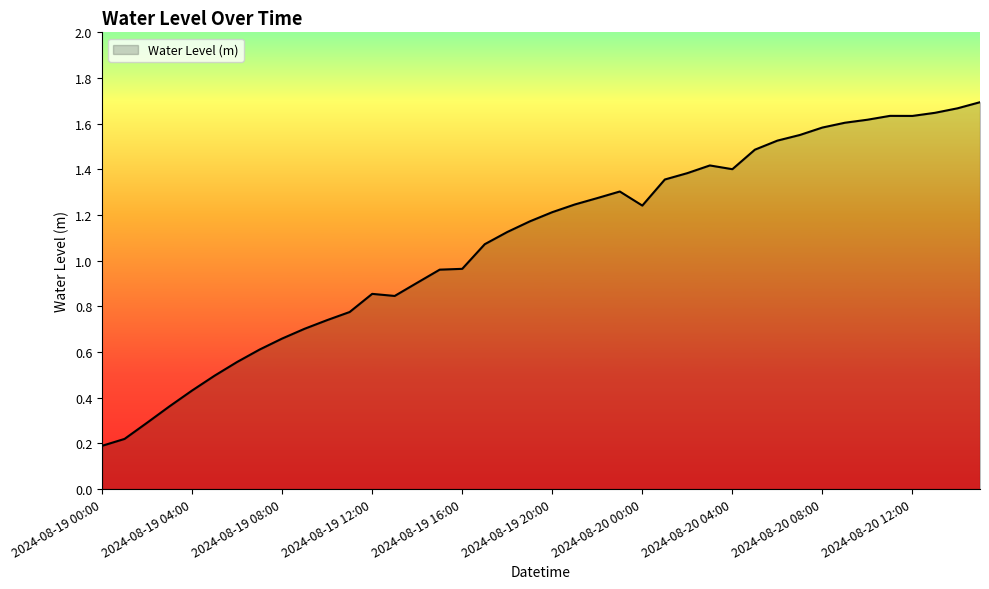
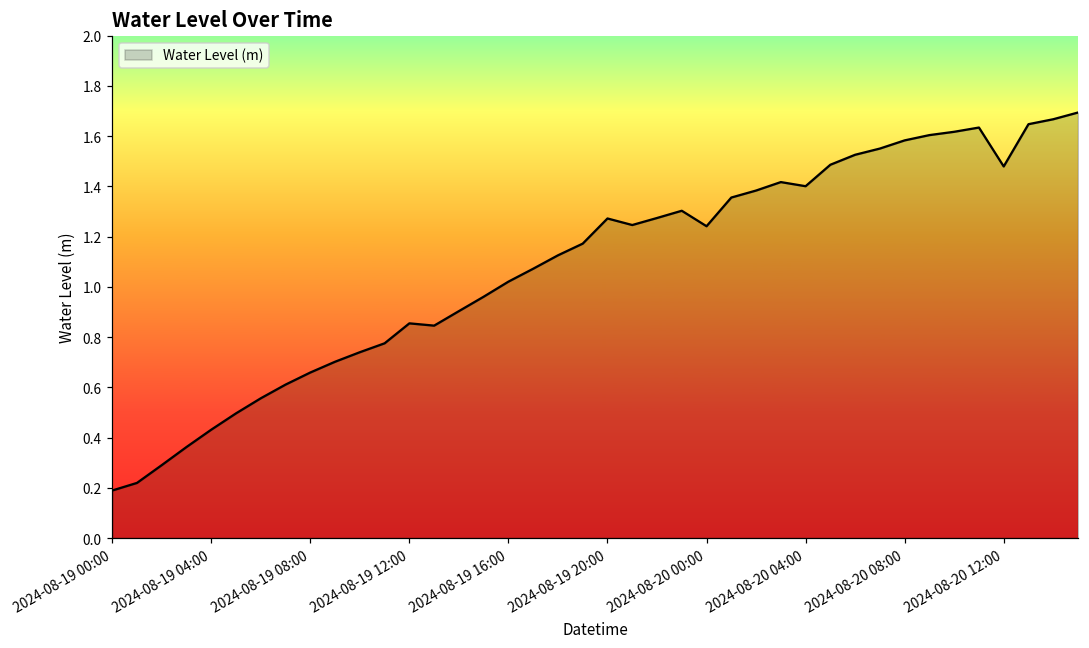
2024-08-19 16:00: 0.96 -> 1.02
2024-08-19 20:00: 1.21 -> 1.27
2024-08-20 12:00: 1.63 -> 1.48
